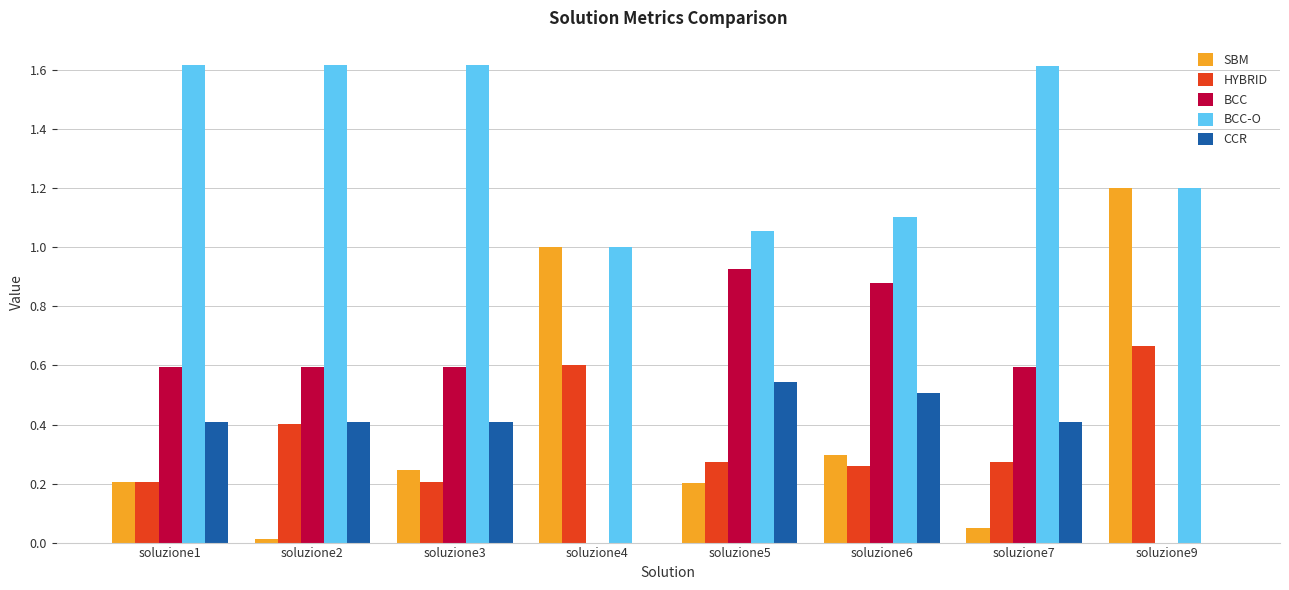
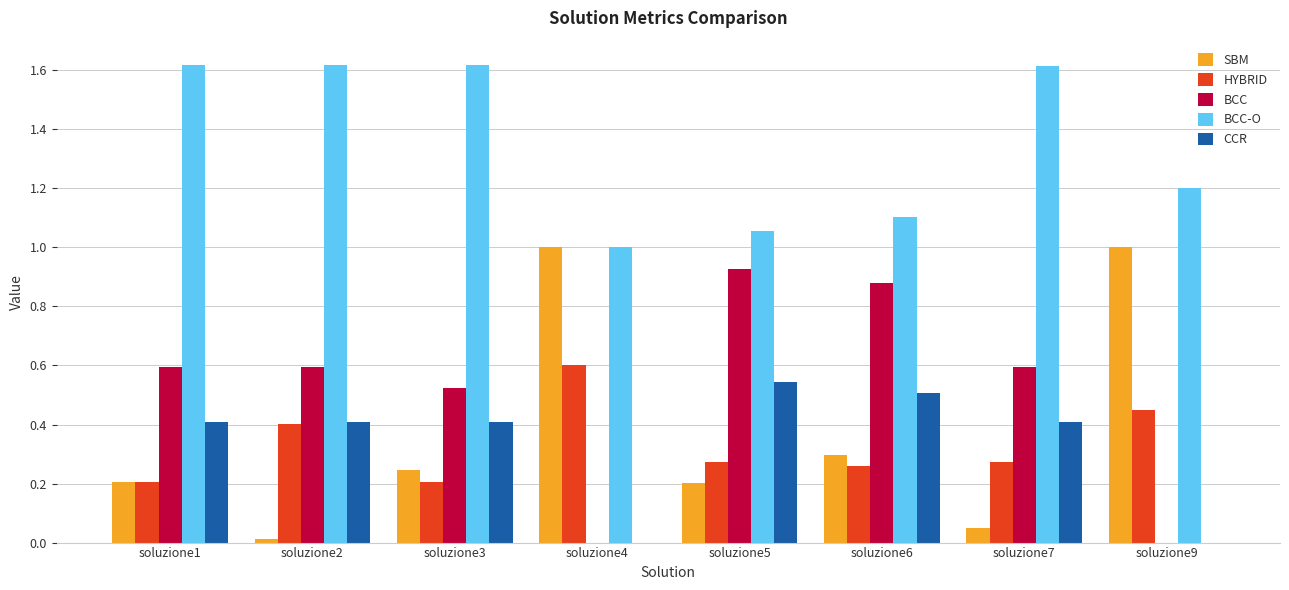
BCC, soluzione3: 0.59 -> 0.52
SBM, soluzione9: 1.2 -> 1.0
HYBRID, soluzione9: 0.67 -> 0.45
